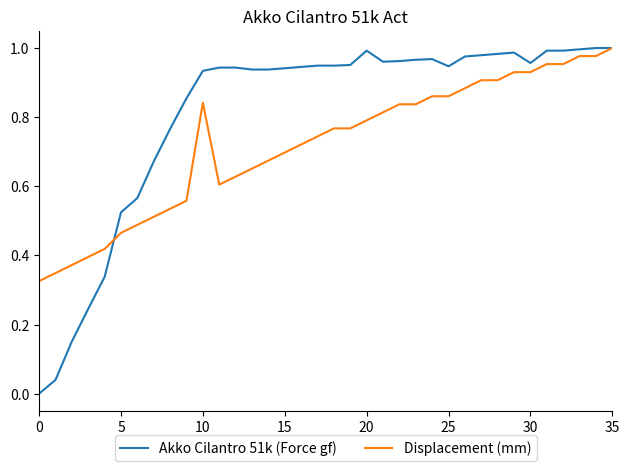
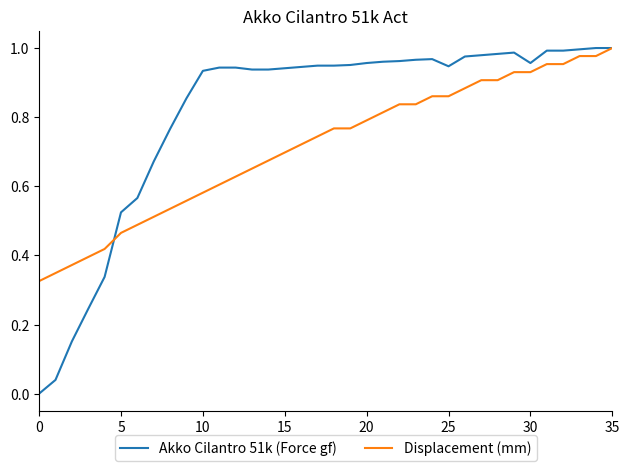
Displacement (mm), 10: 0.84 -> 0.58
Akko Cilantro 51k (Force gf), 20: 0.99 -> 0.96
